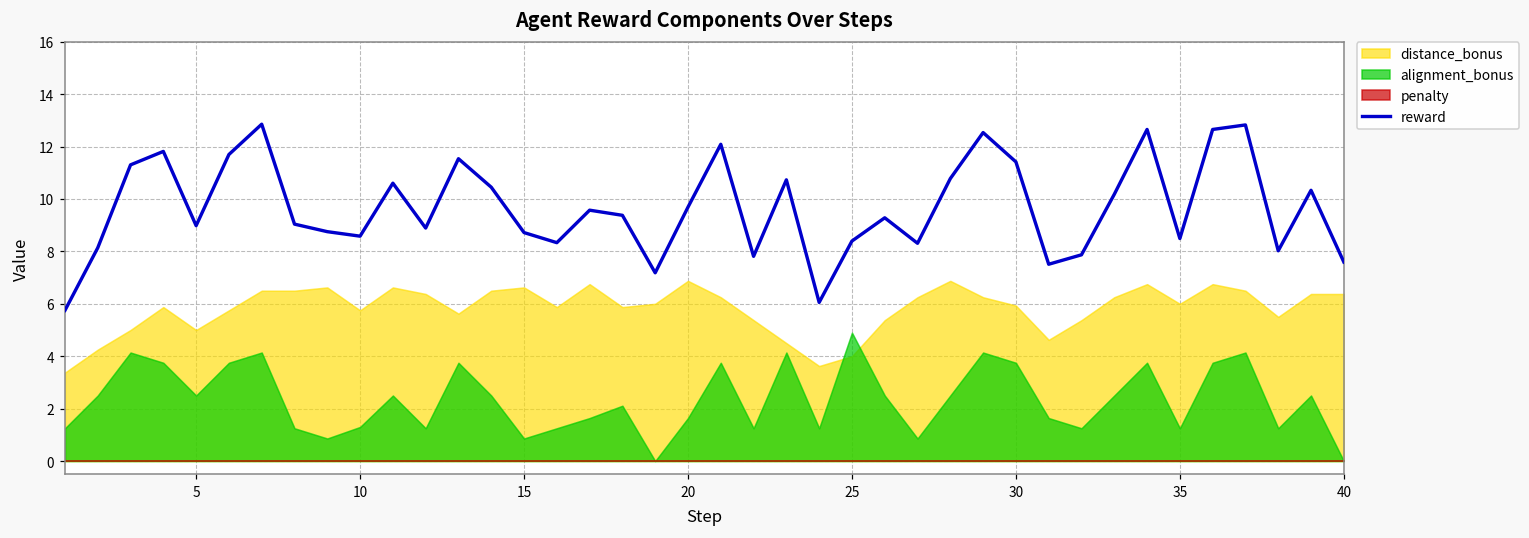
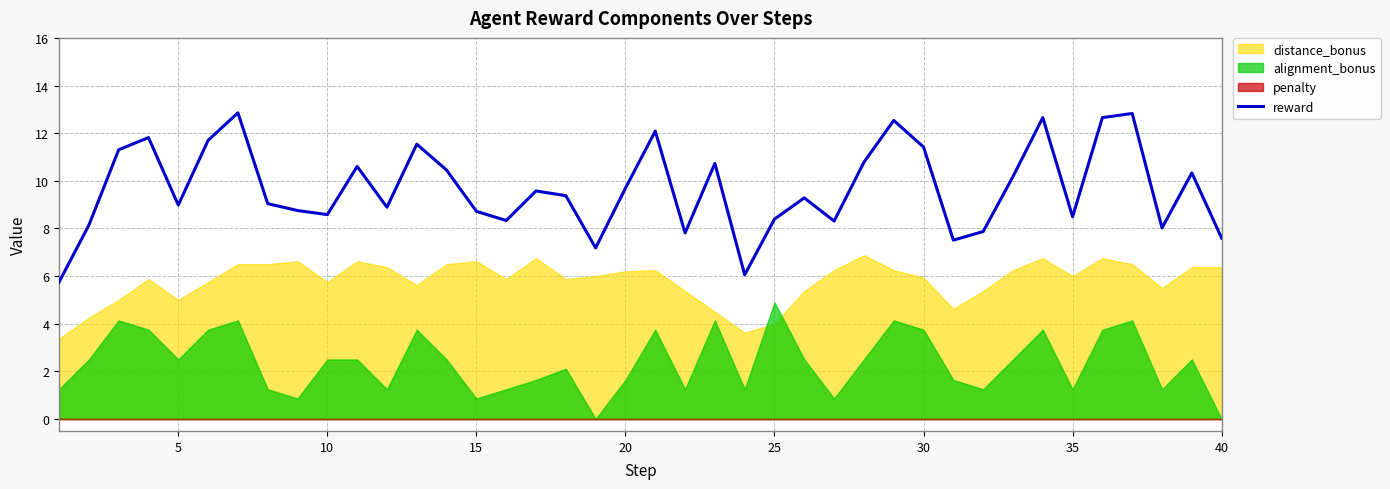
alignment_bonus, 10: 1.3 -> 2.5
distance_bonus, 20: 6.9 -> 6.2
